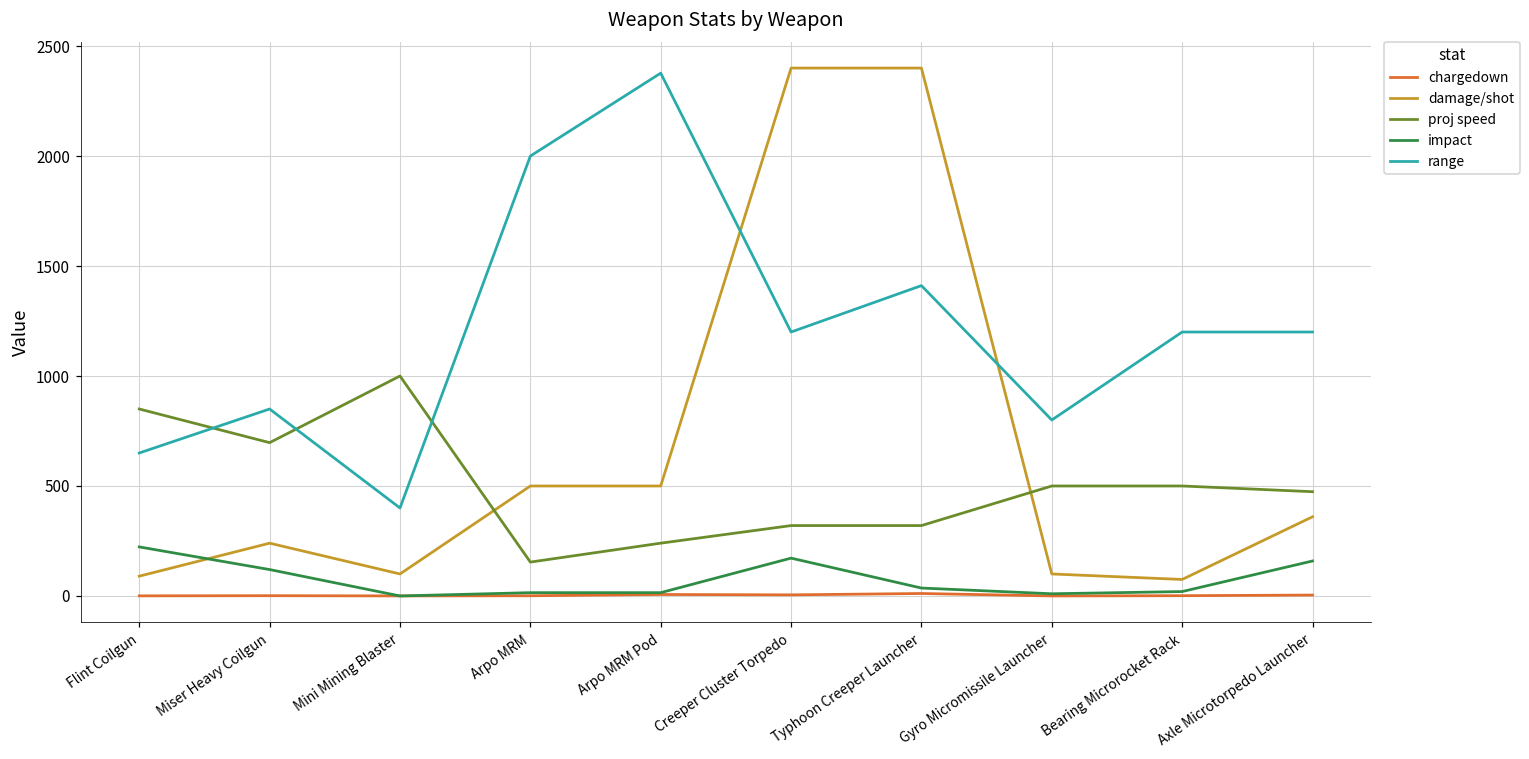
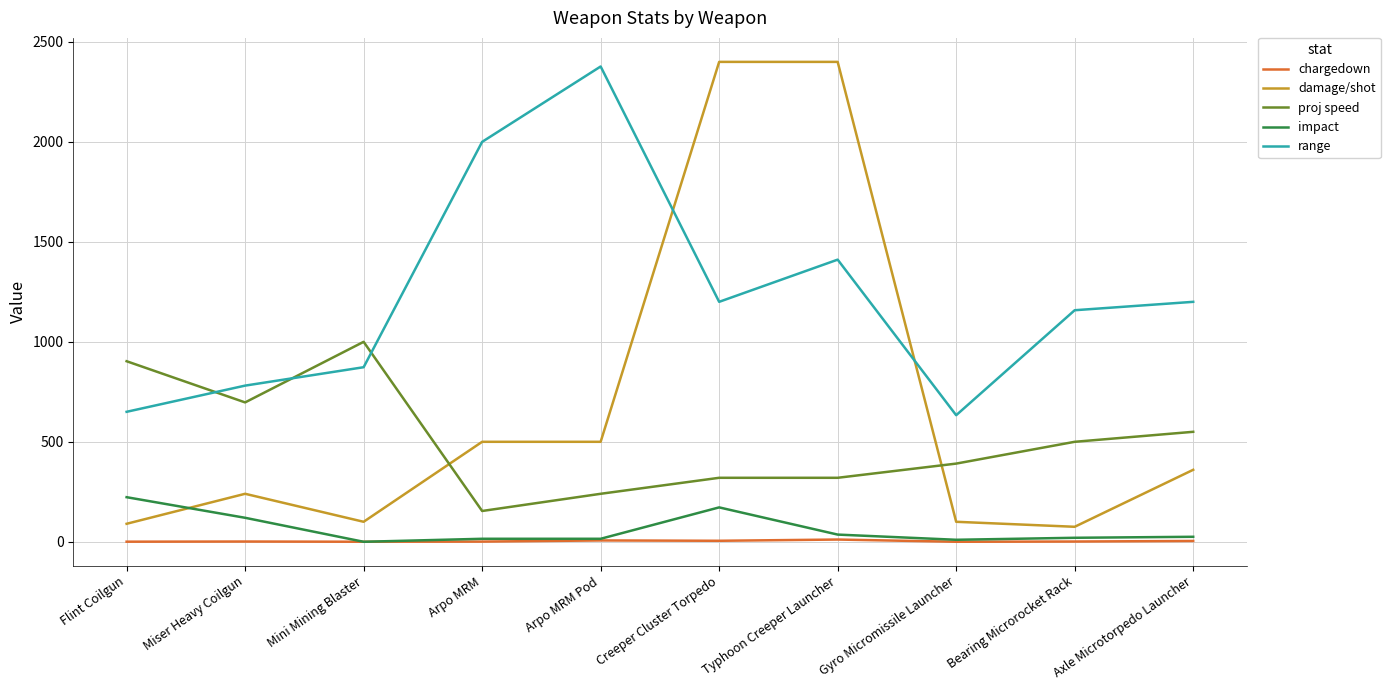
proj speed, Flint Coilgun: 850 -> 900
range, Miser Heavy Coilgun: 850 -> 780
range, Mini Mining Blaster: 400 -> 870
proj speed, Gyro Micromissile Launcher: 500 -> 390
range, Gyro Micromissile Launcher: 800 -> 630
range, Bearing Microrocket Rack: 1200 -> 1160
proj speed, Axle Microtorpedo Launcher: 470 -> 550
impact, Axle Microtorpedo Launcher: 160 -> 30
